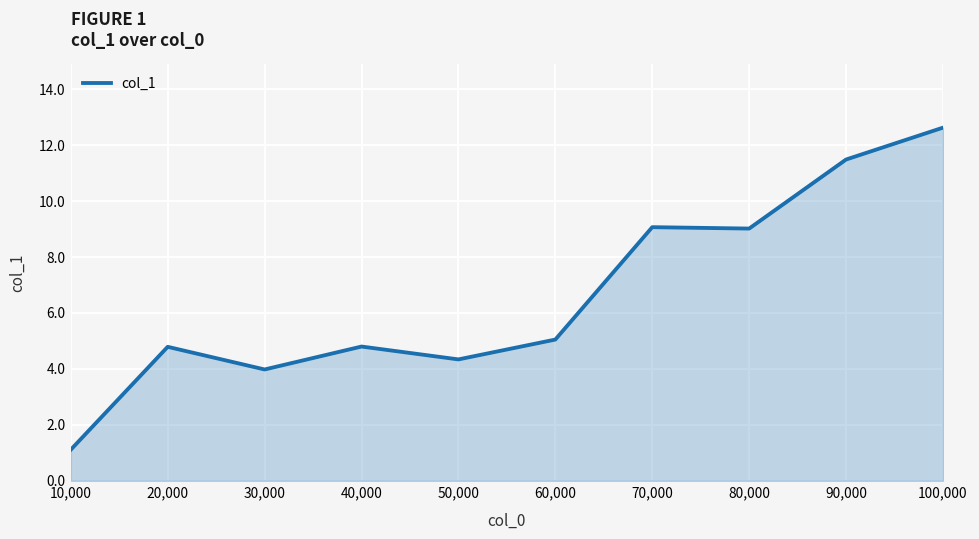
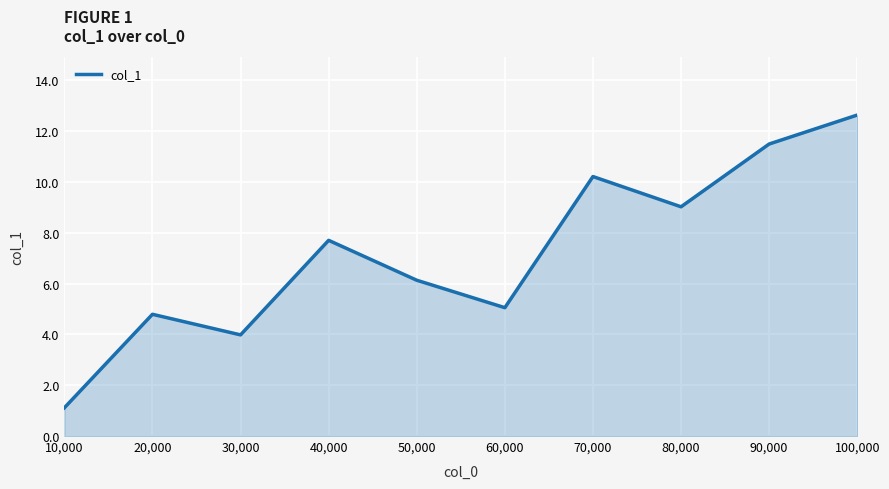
40,000: 4.8 -> 7.7
50,000: 4.3 -> 6.1
70,000: 9.1 -> 10.2
